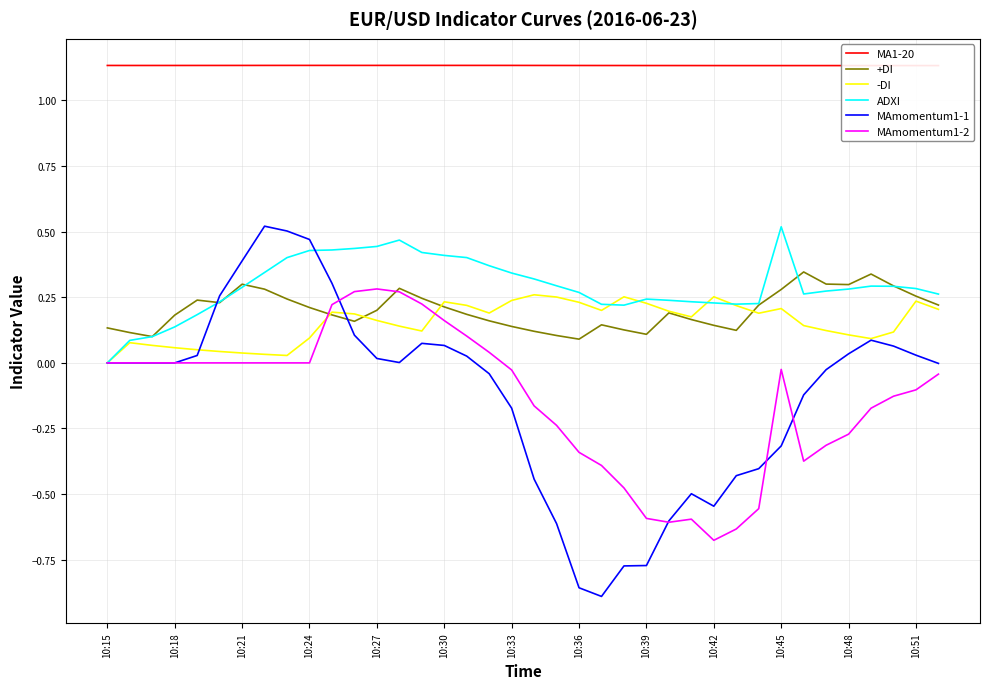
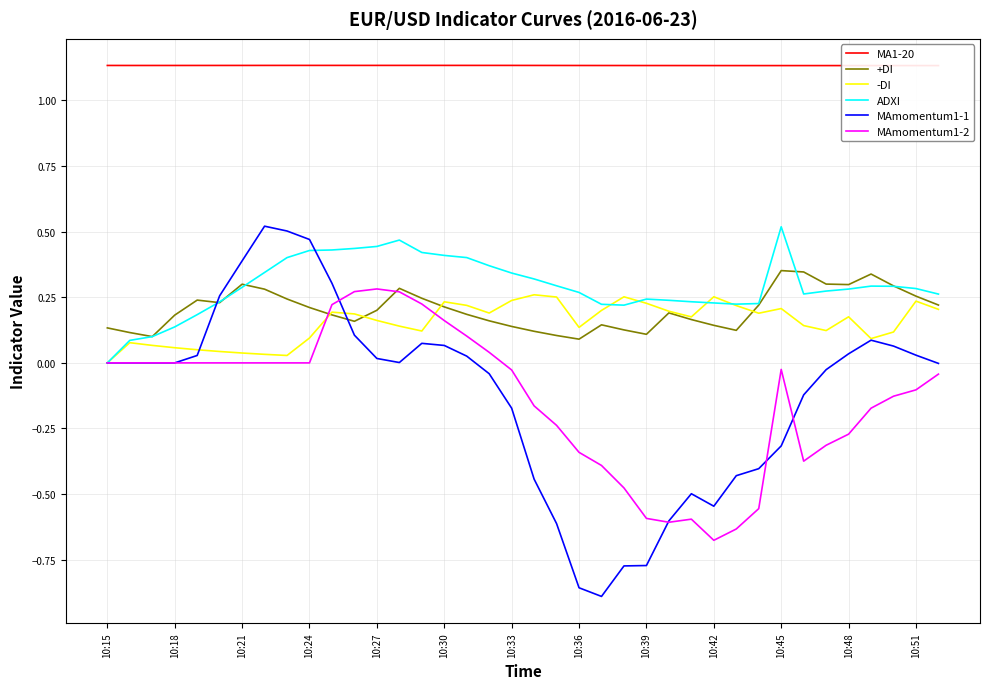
-DI, 10:36: 0.23 -> 0.14
+DI, 10:45: 0.28 -> 0.35
-DI, 10:48: 0.11 -> 0.18
